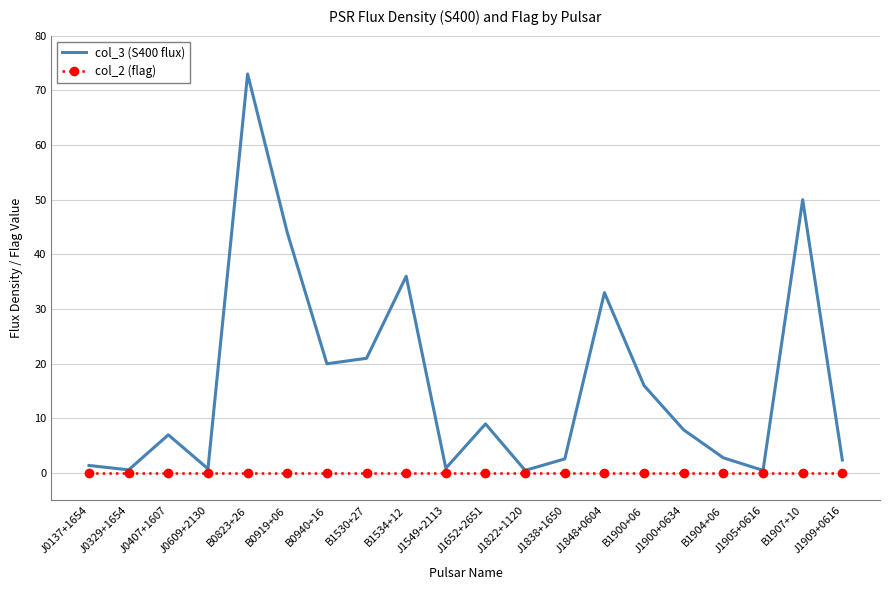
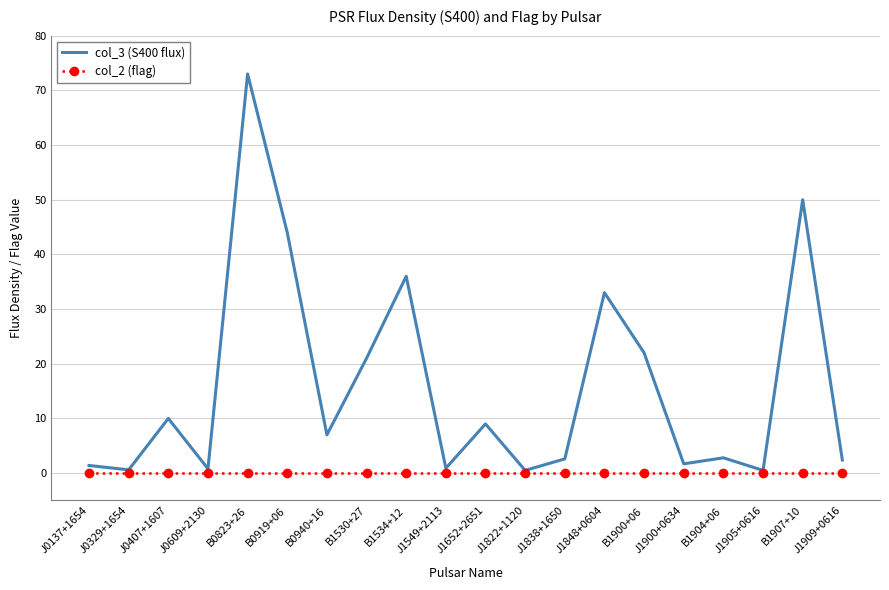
col_3 (S400 flux), J0407+1607: 7 -> 10
col_3 (S400 flux), B0940+16: 20 -> 7
col_3 (S400 flux), B1900+06: 16 -> 22
col_3 (S400 flux), J1900+0634: 8 -> 2
